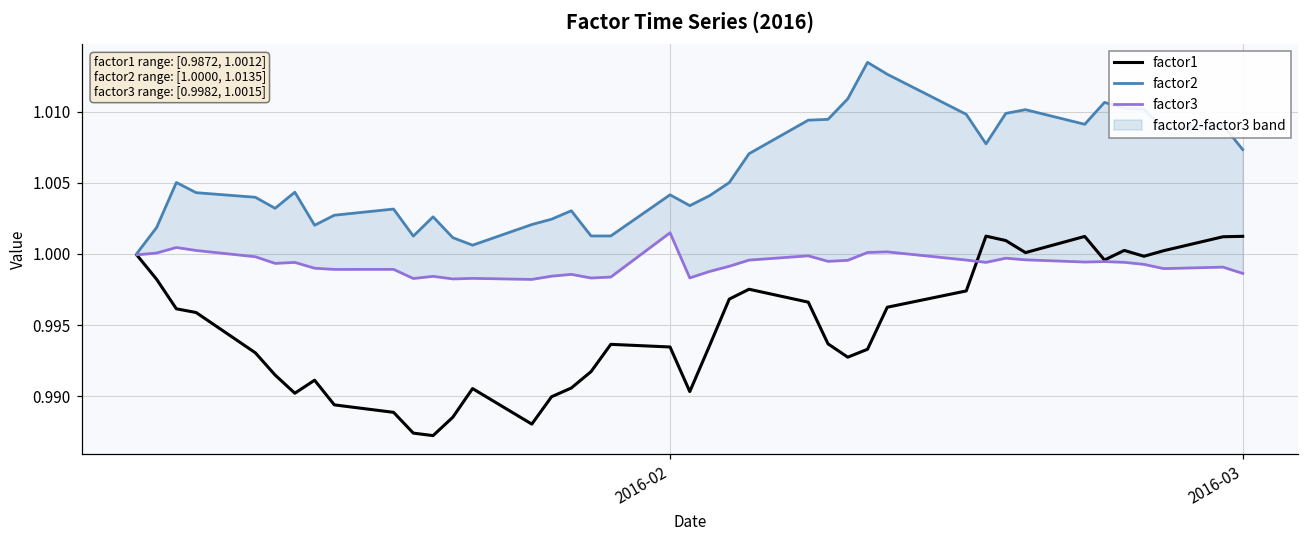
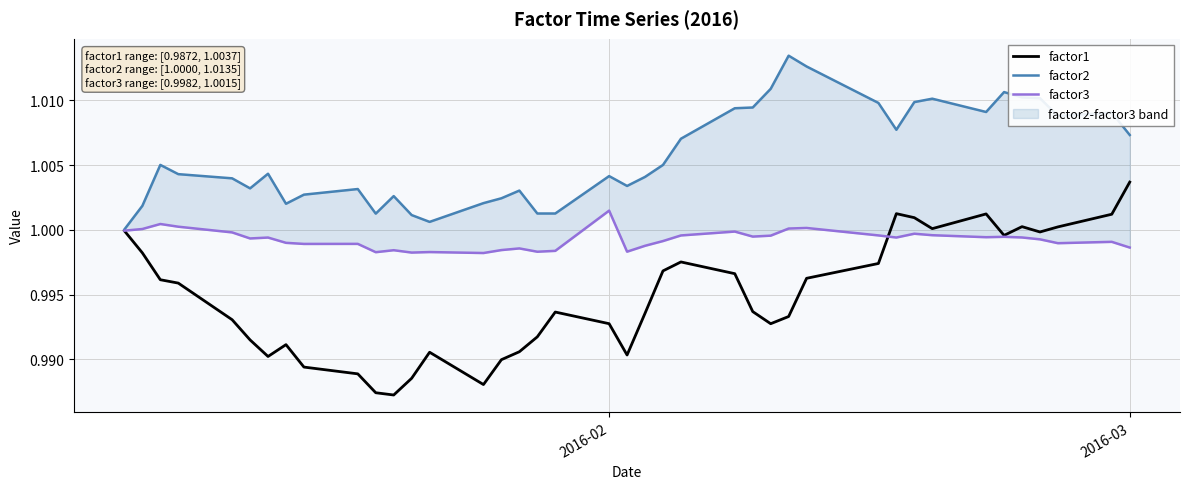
factor1, 2016-02: 0.9935 -> 0.9927
factor1, 2016-03: 1.0012] -> 1.0037]
